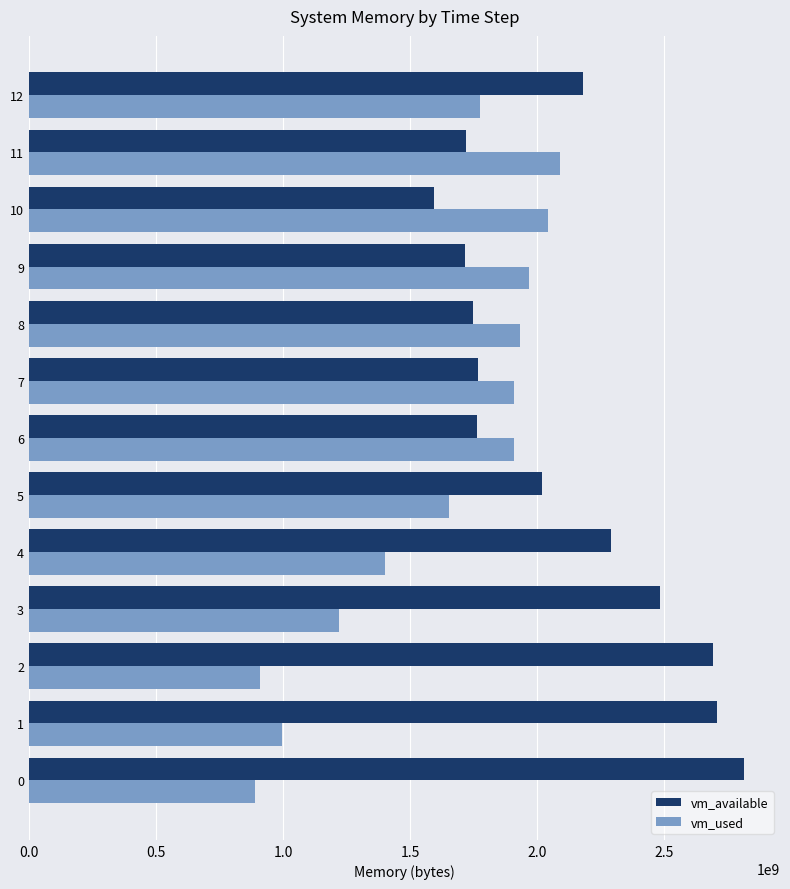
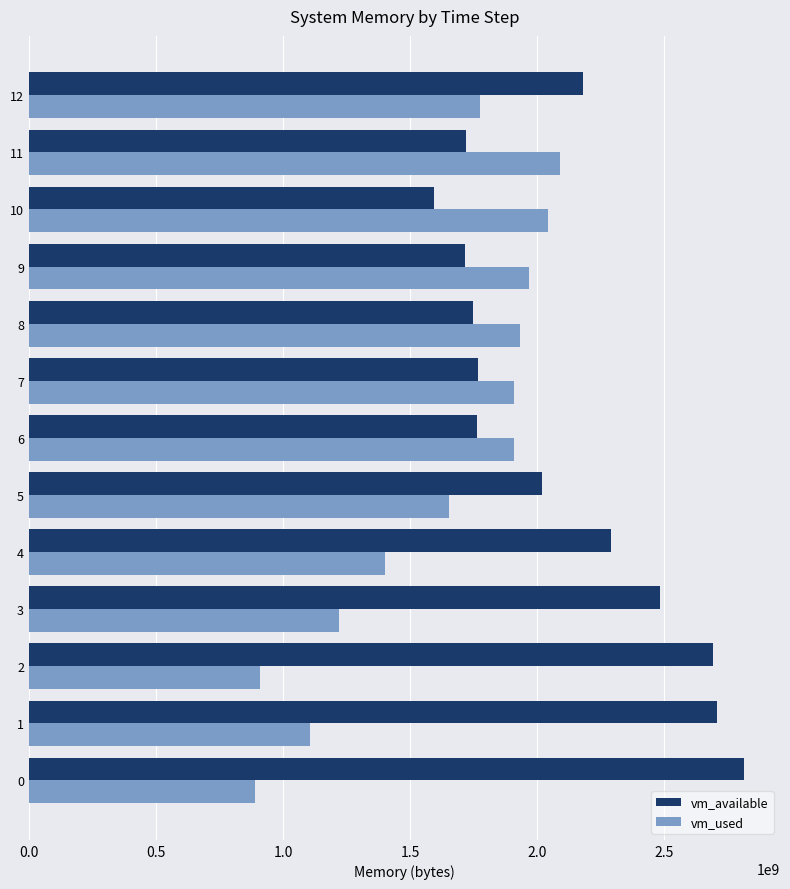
vm_used, 1: 1000000000 -> 1100000000
